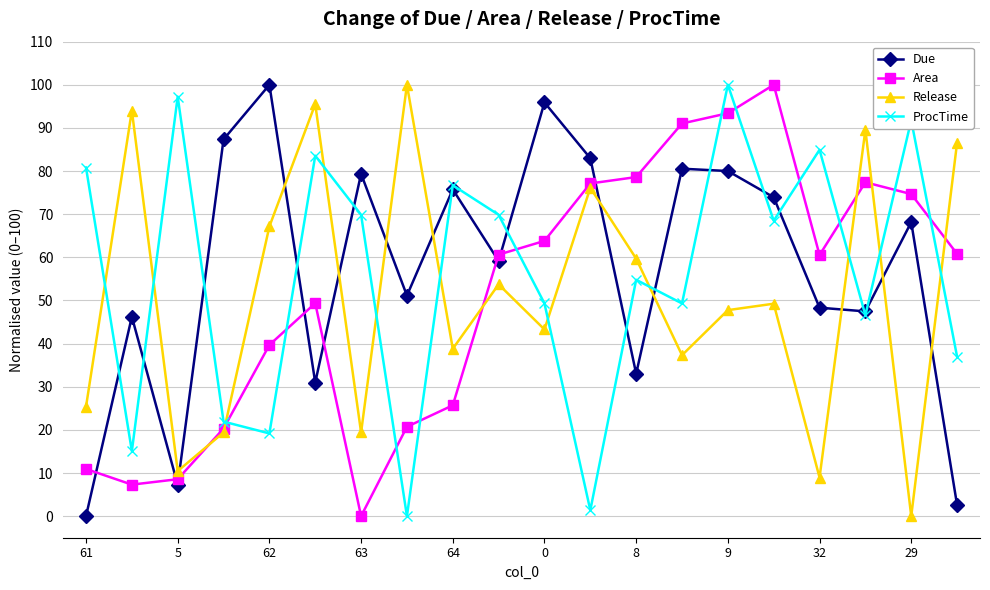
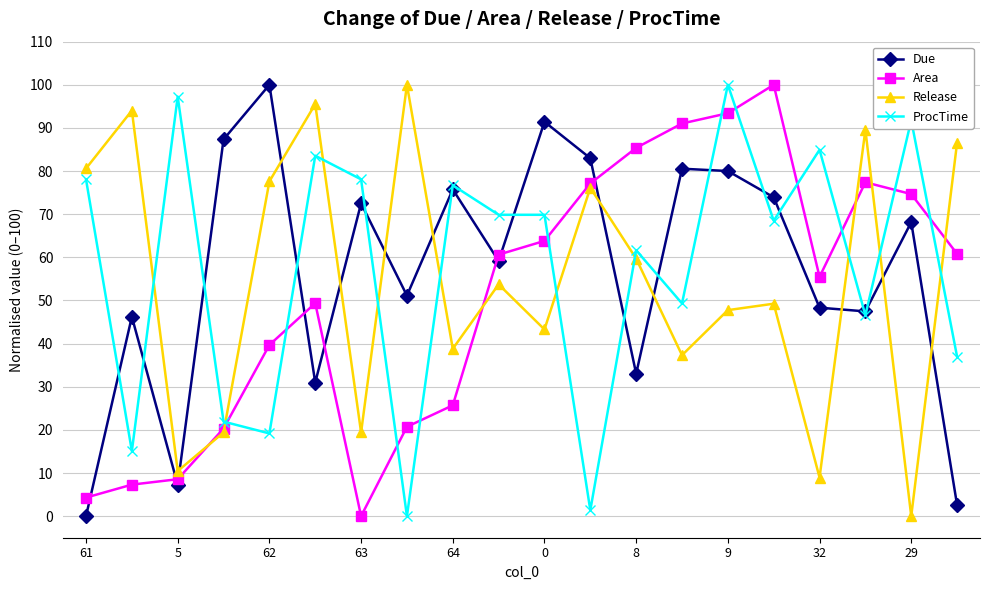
Area, 61: 11 -> 4
Release, 61: 25 -> 81
ProcTime, 61: 81 -> 78
Release, 62: 67 -> 78
Due, 63: 79 -> 73
ProcTime, 63: 70 -> 78
Due, 0: 96 -> 91
ProcTime, 0: 49 -> 70
Area, 8: 79 -> 85
ProcTime, 8: 55 -> 62
Area, 32: 61 -> 55
